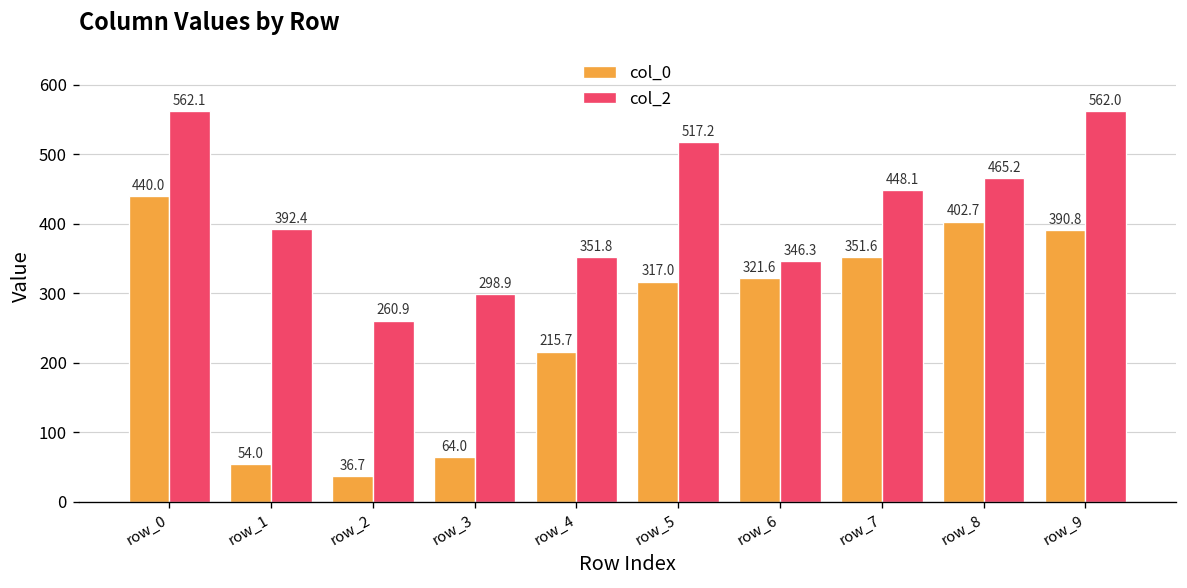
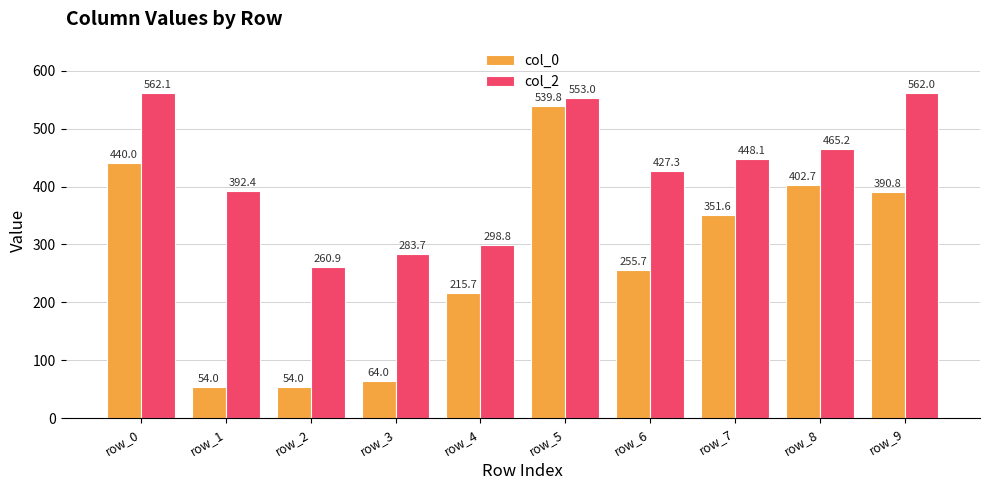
col_0, row_2: 36.7 -> 54.0
col_2, row_3: 298.9 -> 283.7
col_2, row_4: 351.8 -> 298.8
col_0, row_5: 317.0 -> 539.8
col_2, row_5: 517.2 -> 553.0
col_0, row_6: 321.6 -> 255.7
col_2, row_6: 346.3 -> 427.3
